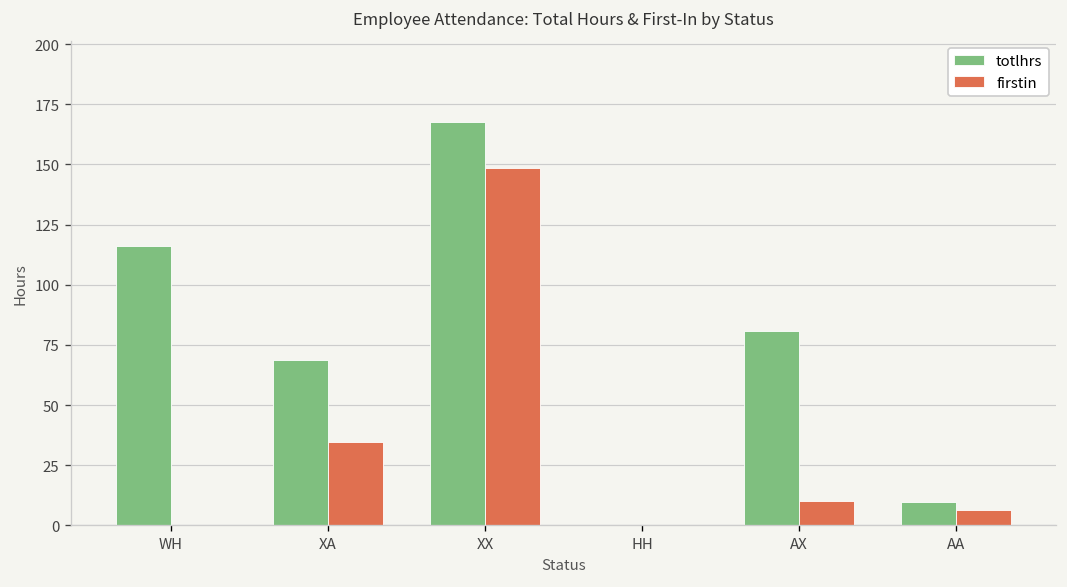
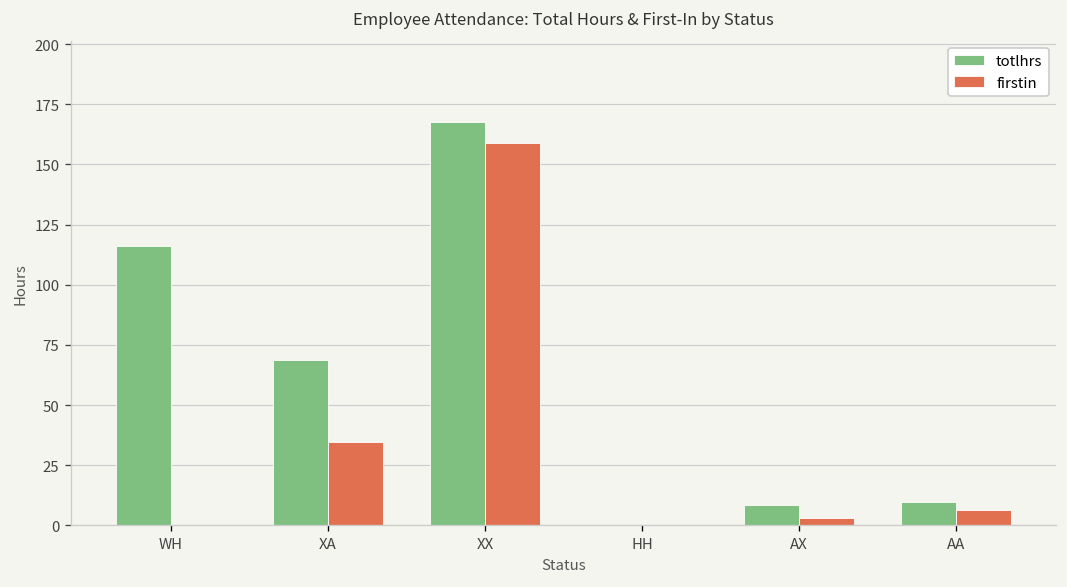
firstin, XX: 148 -> 159
totlhrs, AX: 81 -> 8
firstin, AX: 10 -> 3
